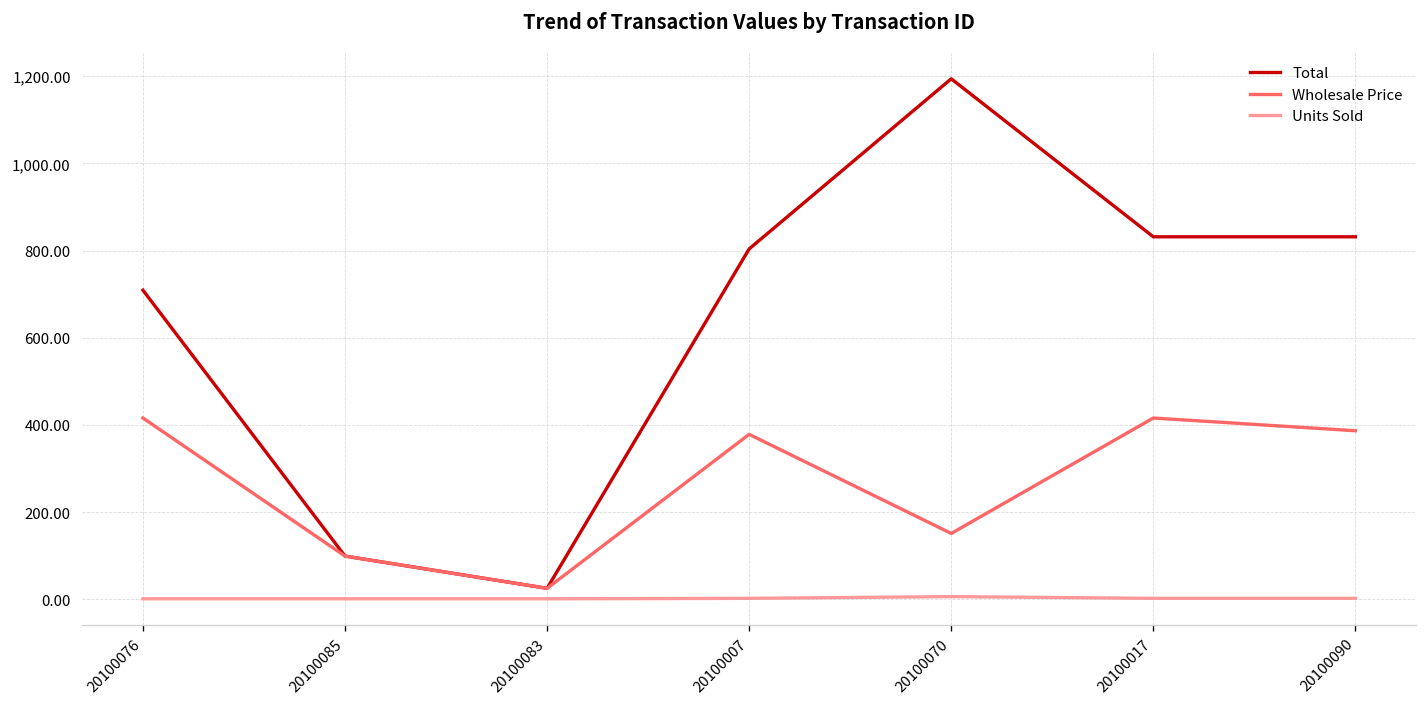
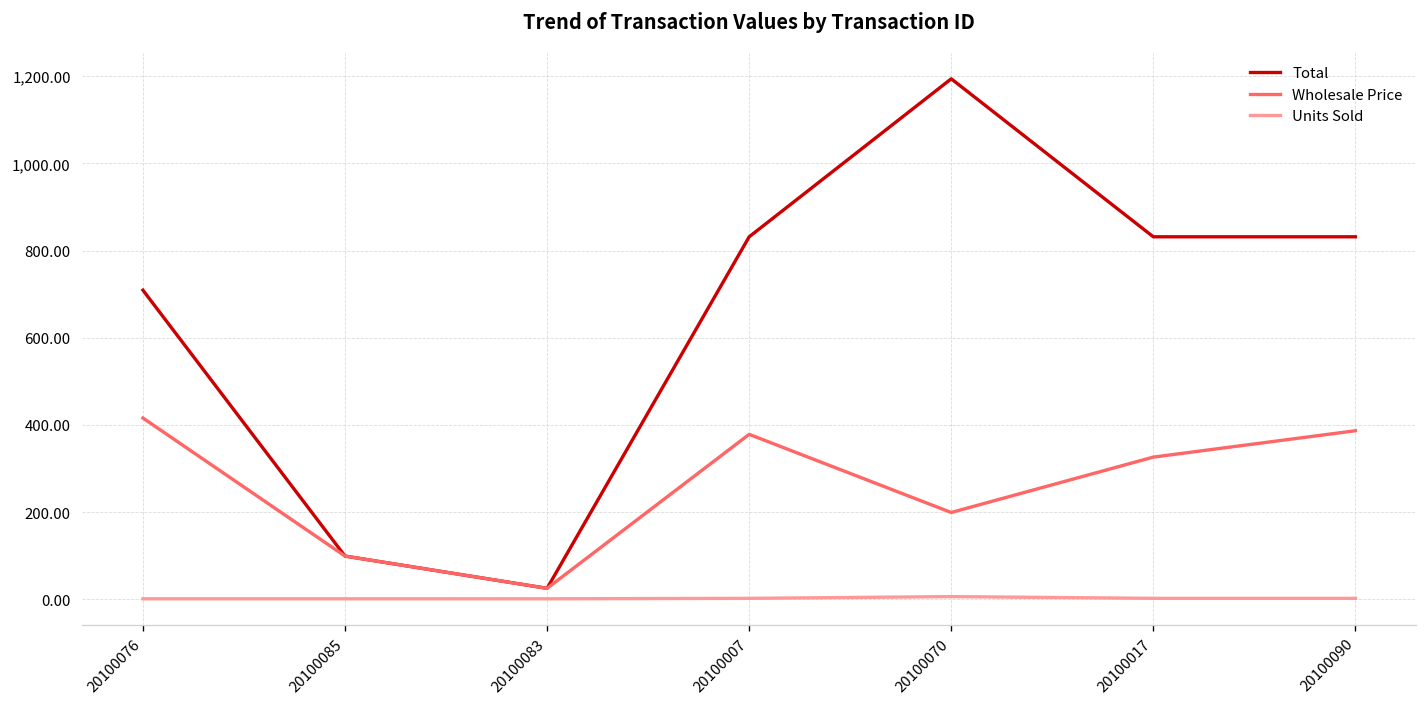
Total, 20100007: 800 -> 830
Wholesale Price, 20100070: 150 -> 200
Wholesale Price, 20100017: 420 -> 330
